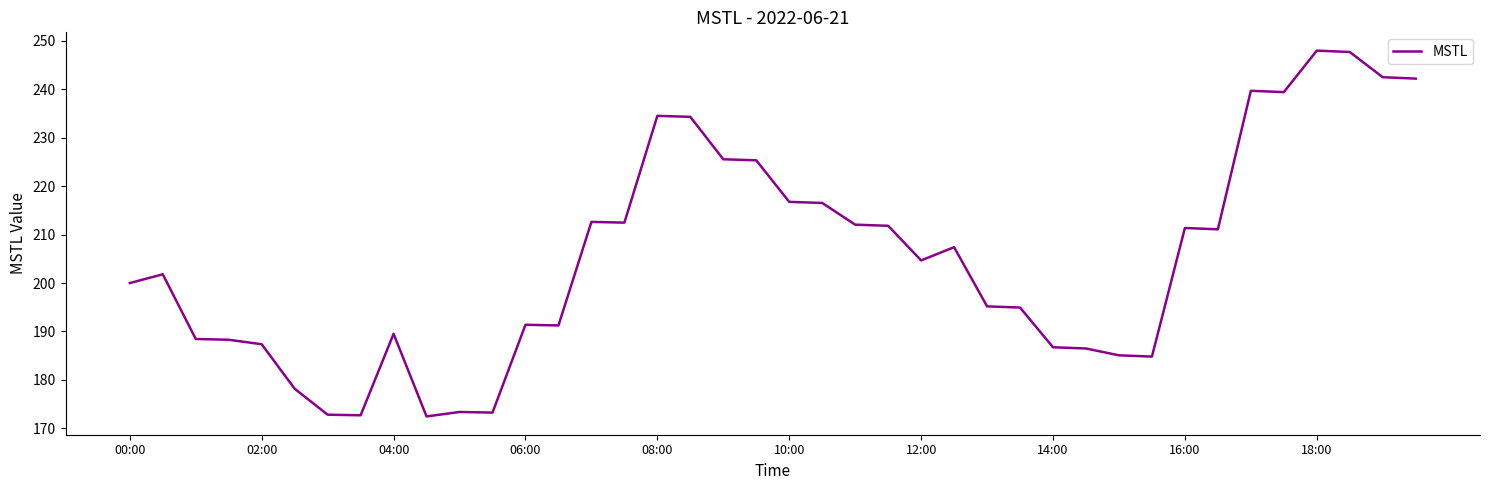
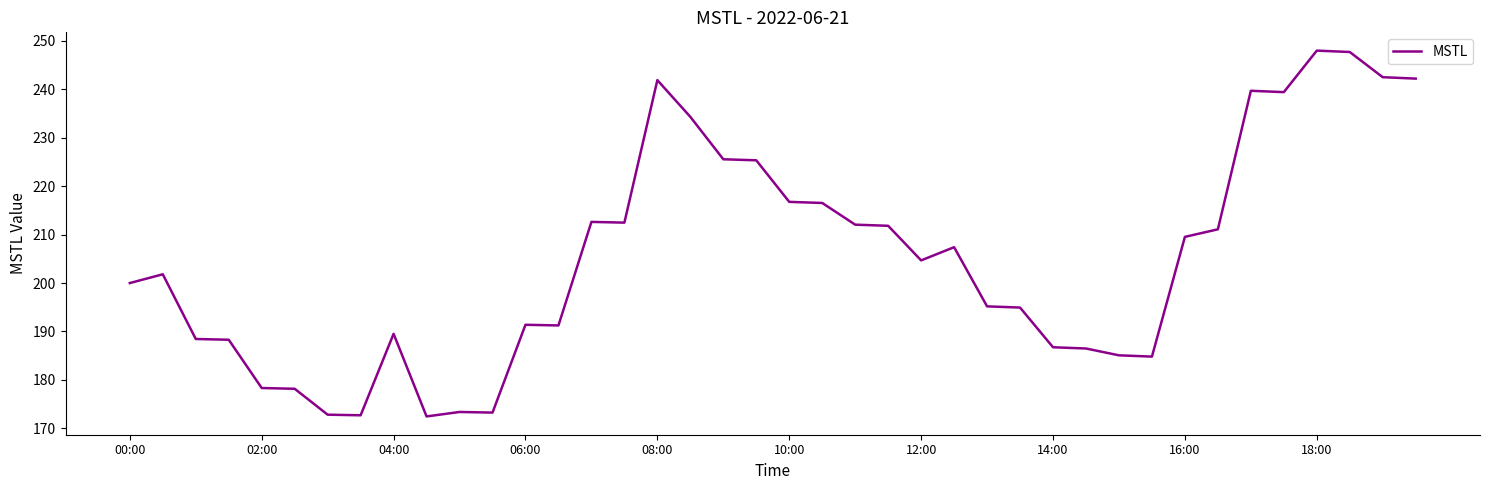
02:00: 187 -> 178
08:00: 235 -> 242
16:00: 211 -> 210
